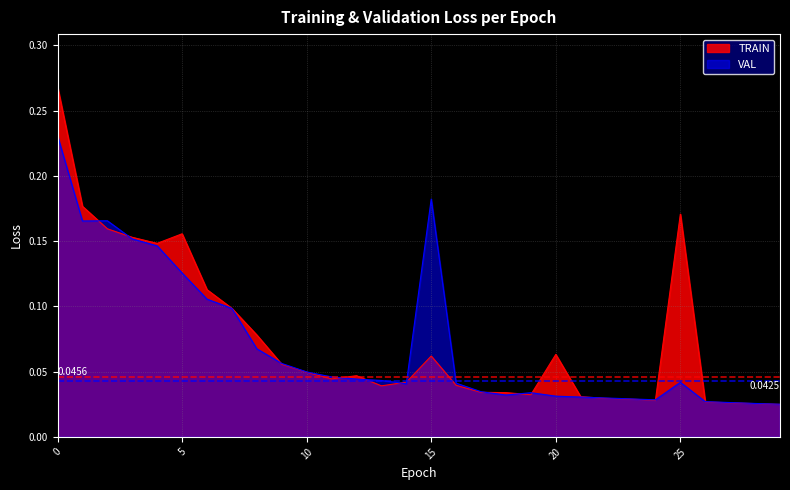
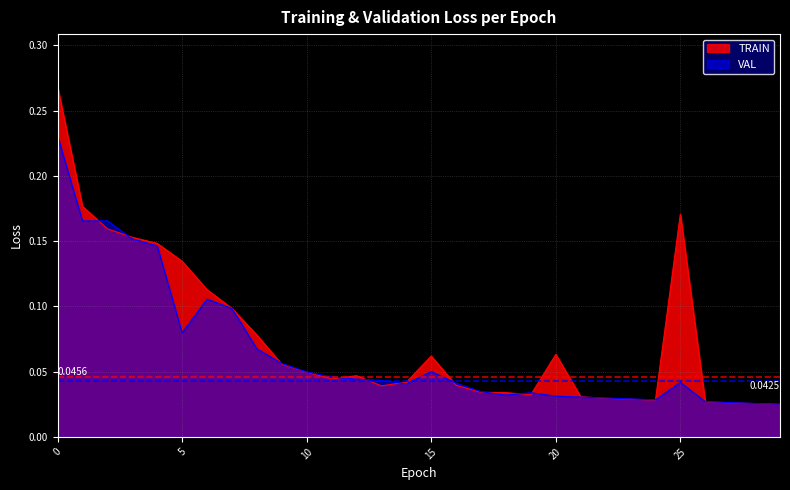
TRAIN, 5: 0.156 -> 0.135
VAL, 5: 0.126 -> 0.080
VAL, 15: 0.182 -> 0.050
